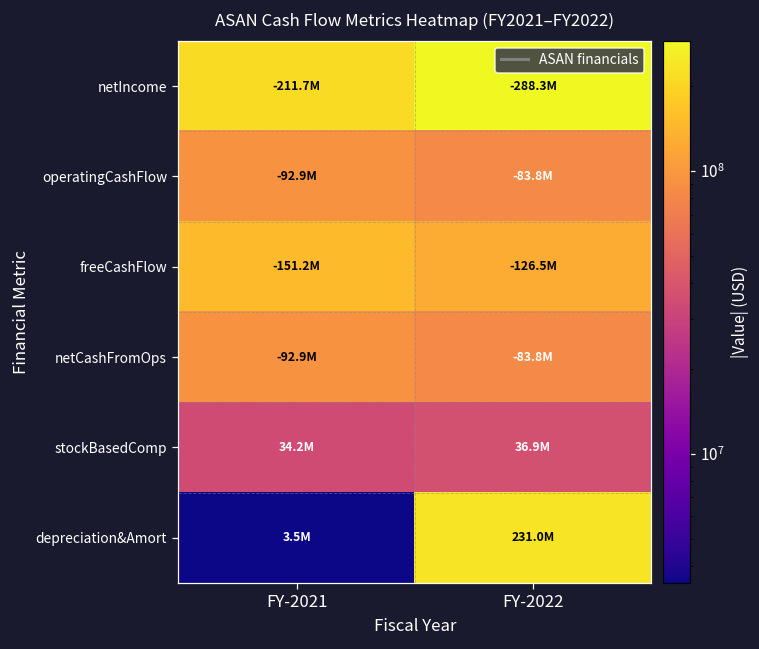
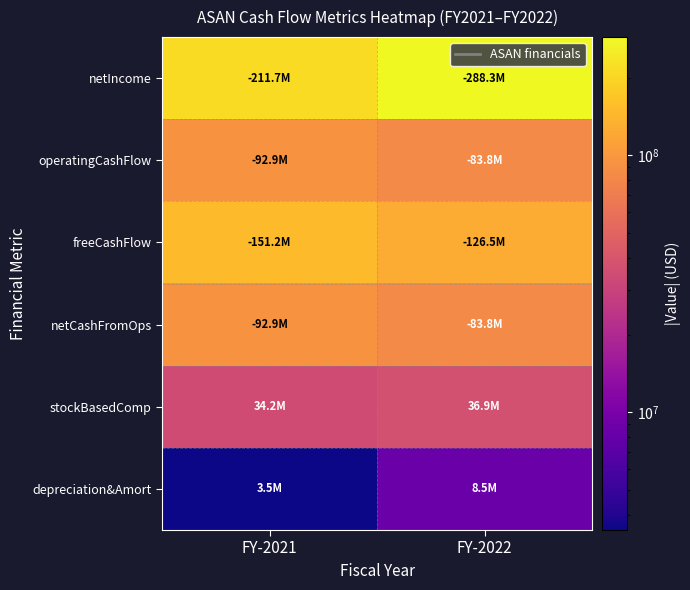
depreciation&Amort, FY-2022: 231.0M -> 8.5M
